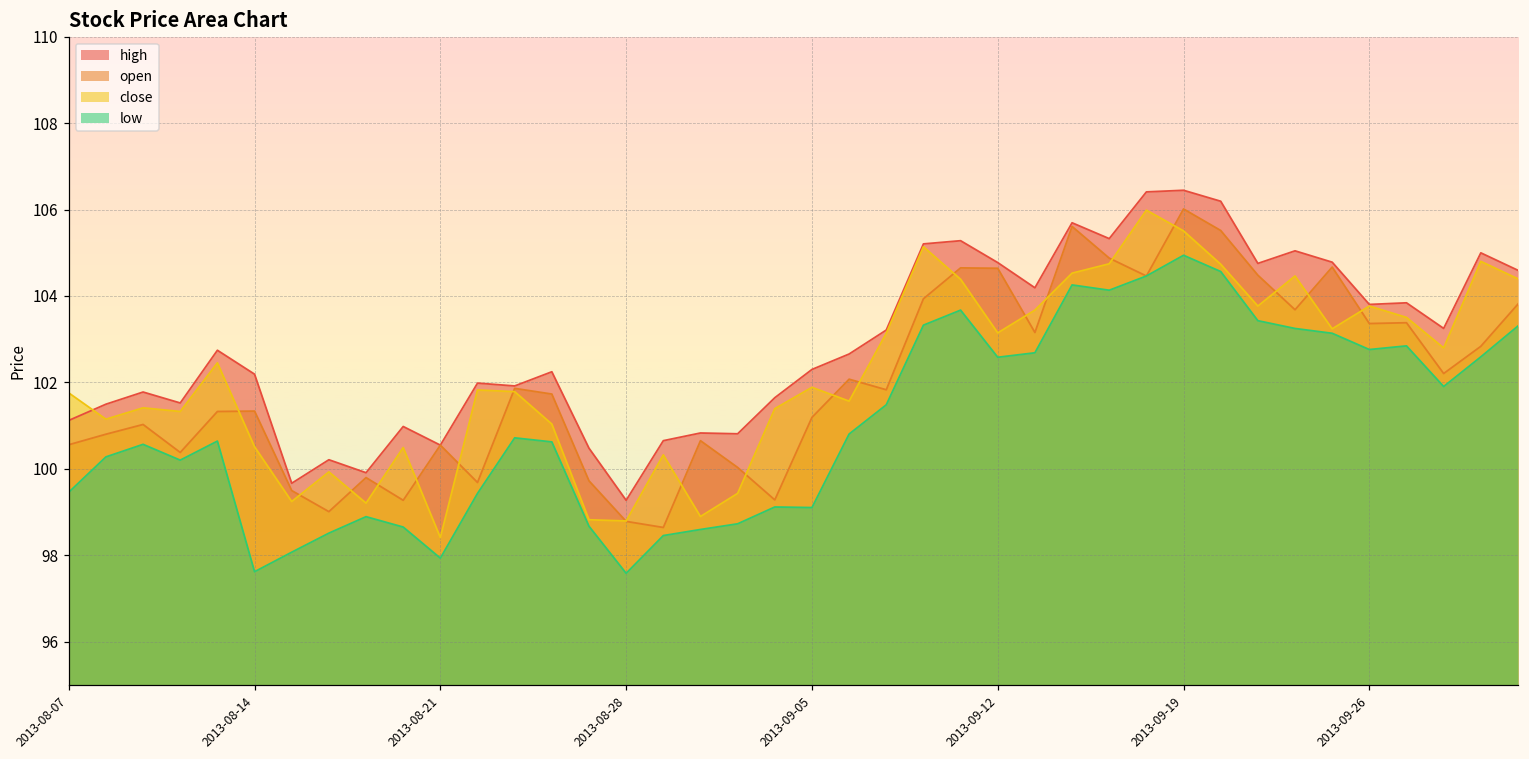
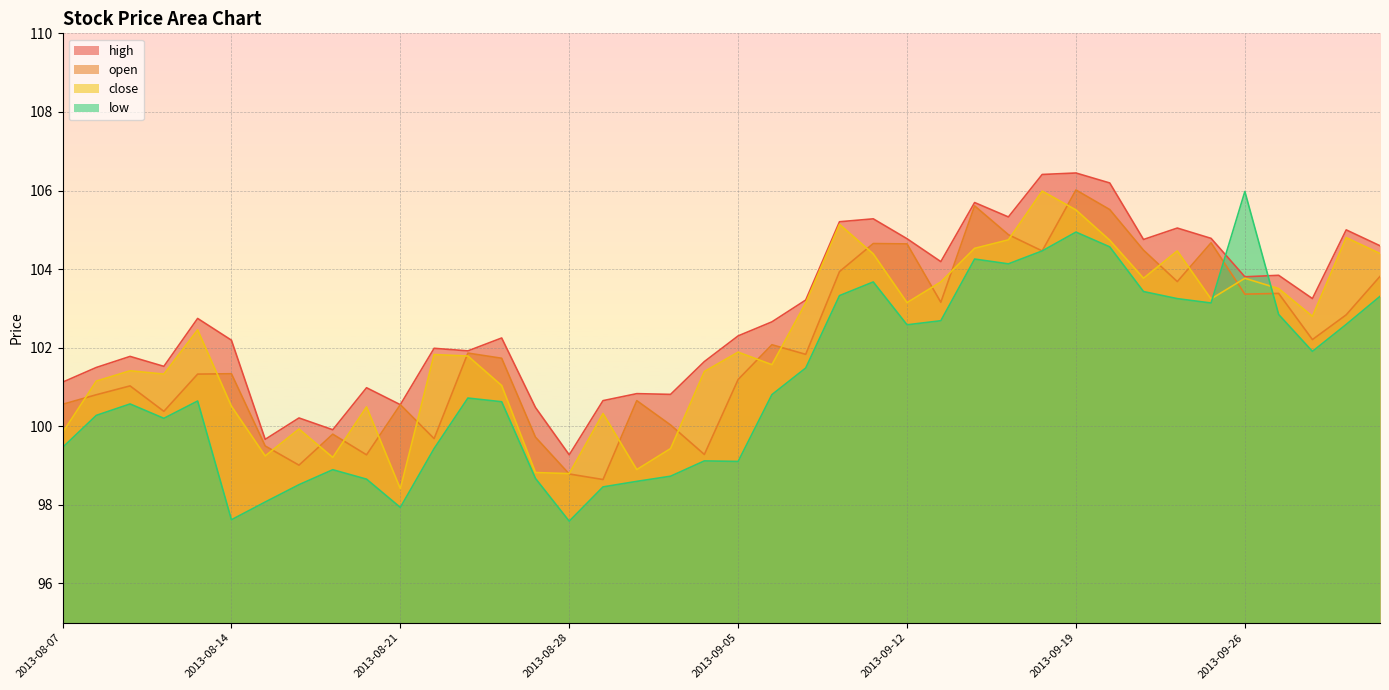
close, 2013-08-07: 101.8 -> 99.8
low, 2013-09-26: 102.8 -> 106.0
